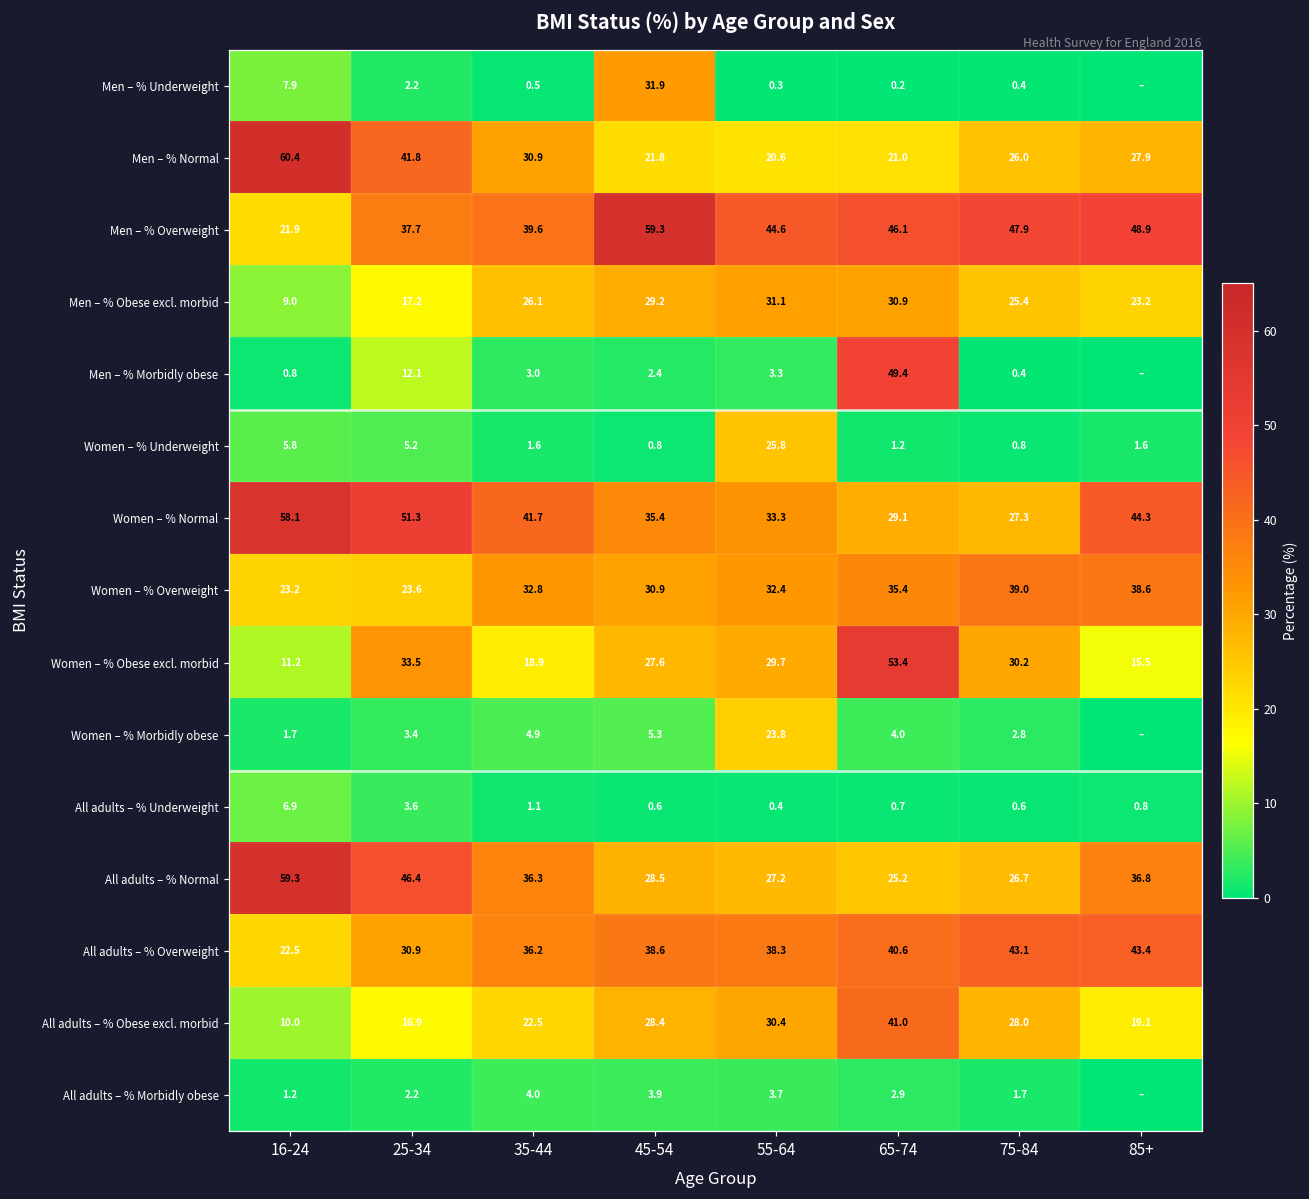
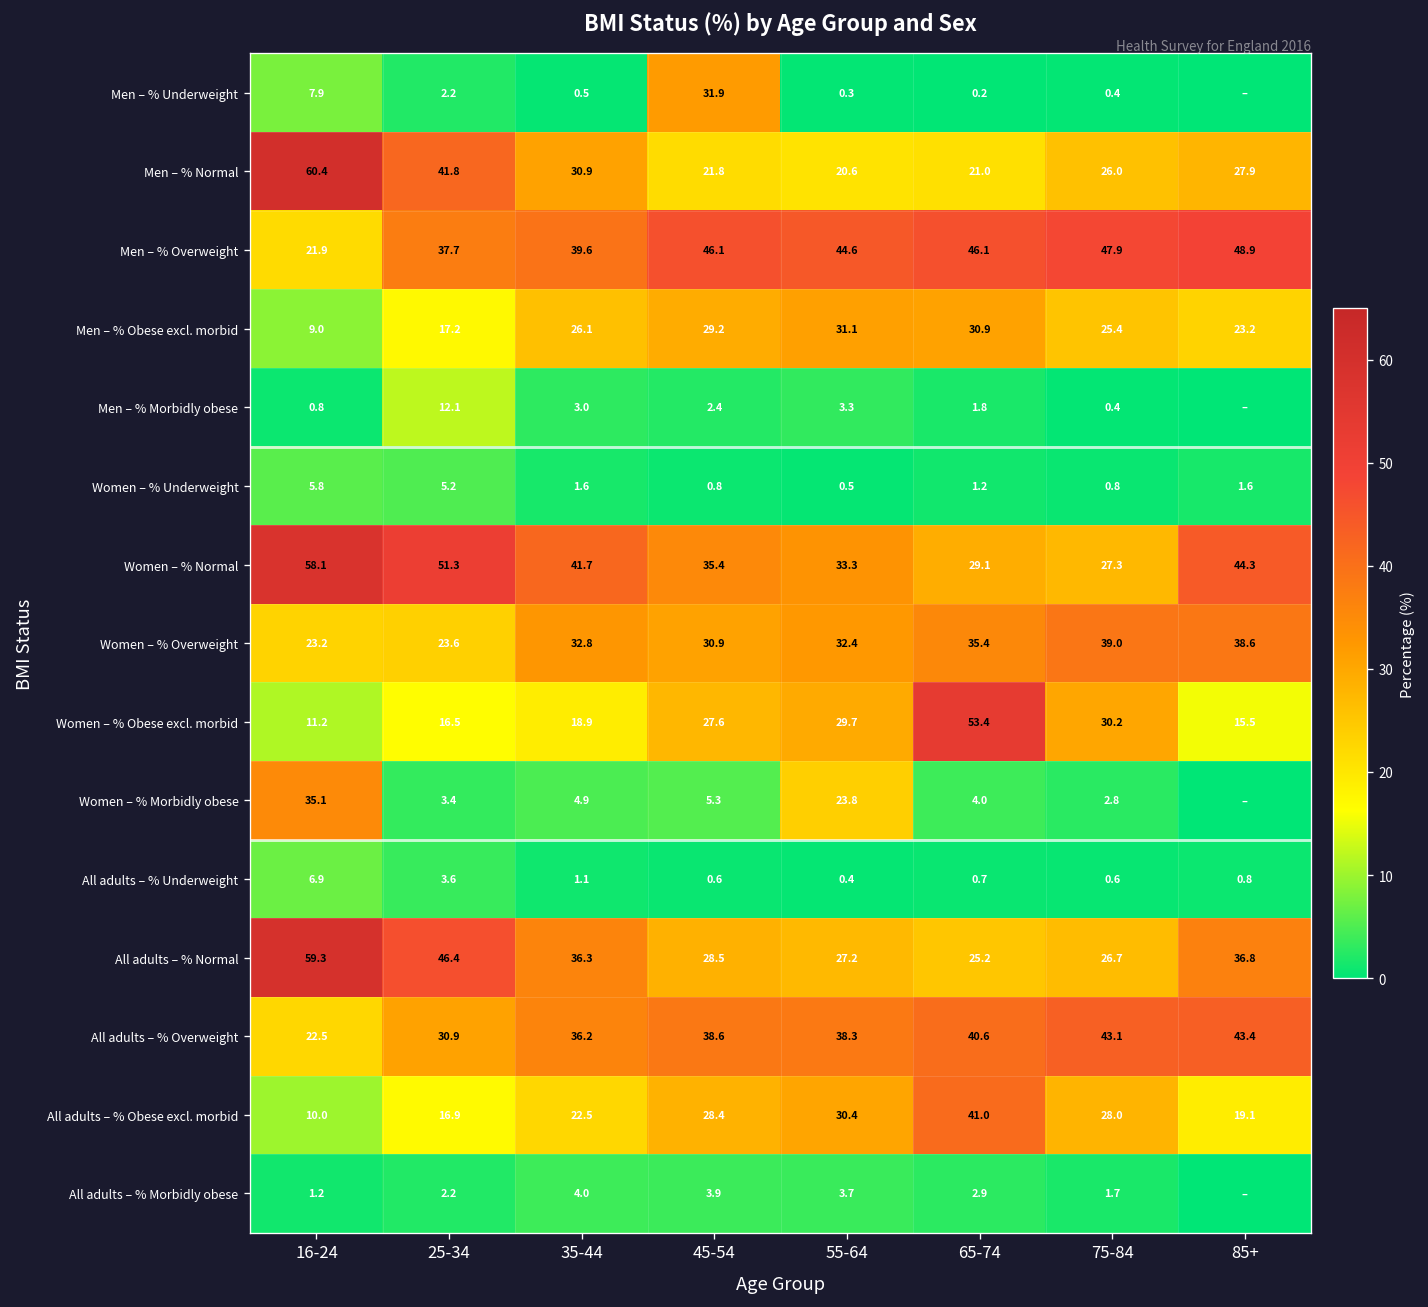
Men – % Overweight, 45-54: 59.3 -> 46.1
Men – % Morbidly obese, 65-74: 49.4 -> 1.8
Women – % Underweight, 55-64: 25.8 -> 0.5
Women – % Obese excl. morbid, 25-34: 33.5 -> 16.5
Women – % Morbidly obese, 16-24: 1.7 -> 35.1
